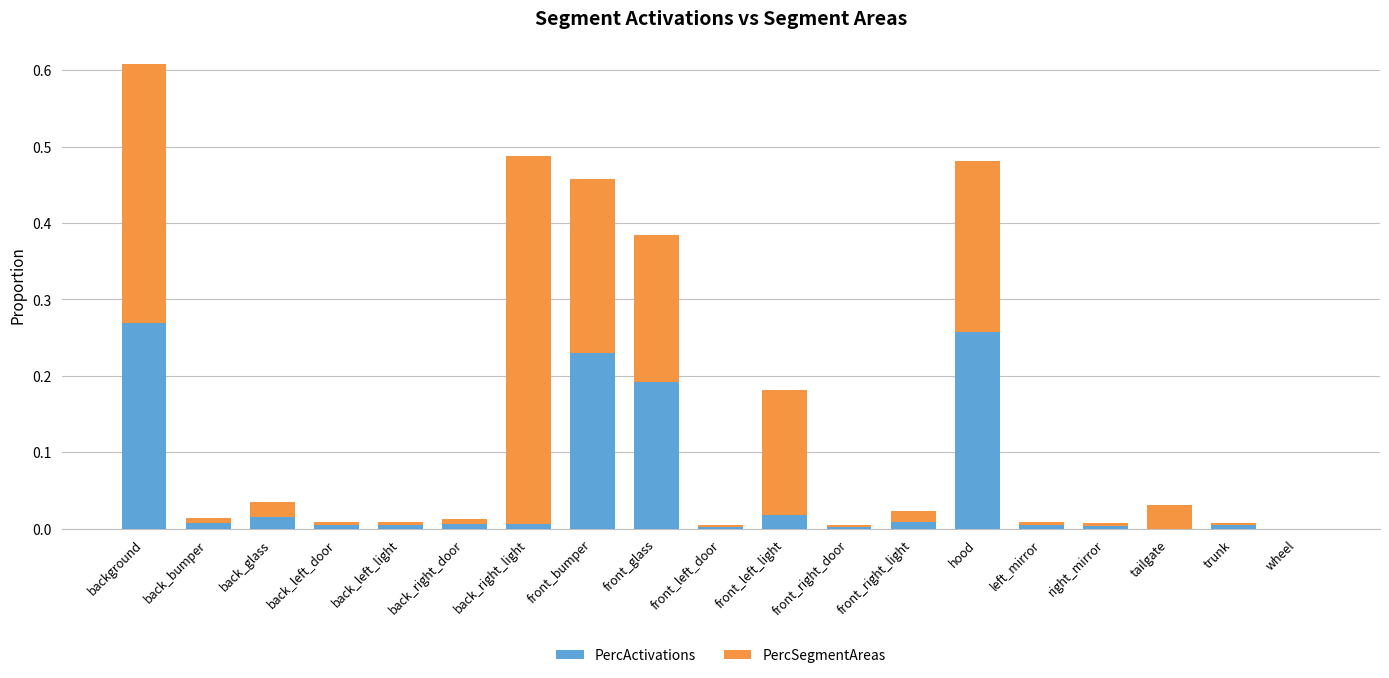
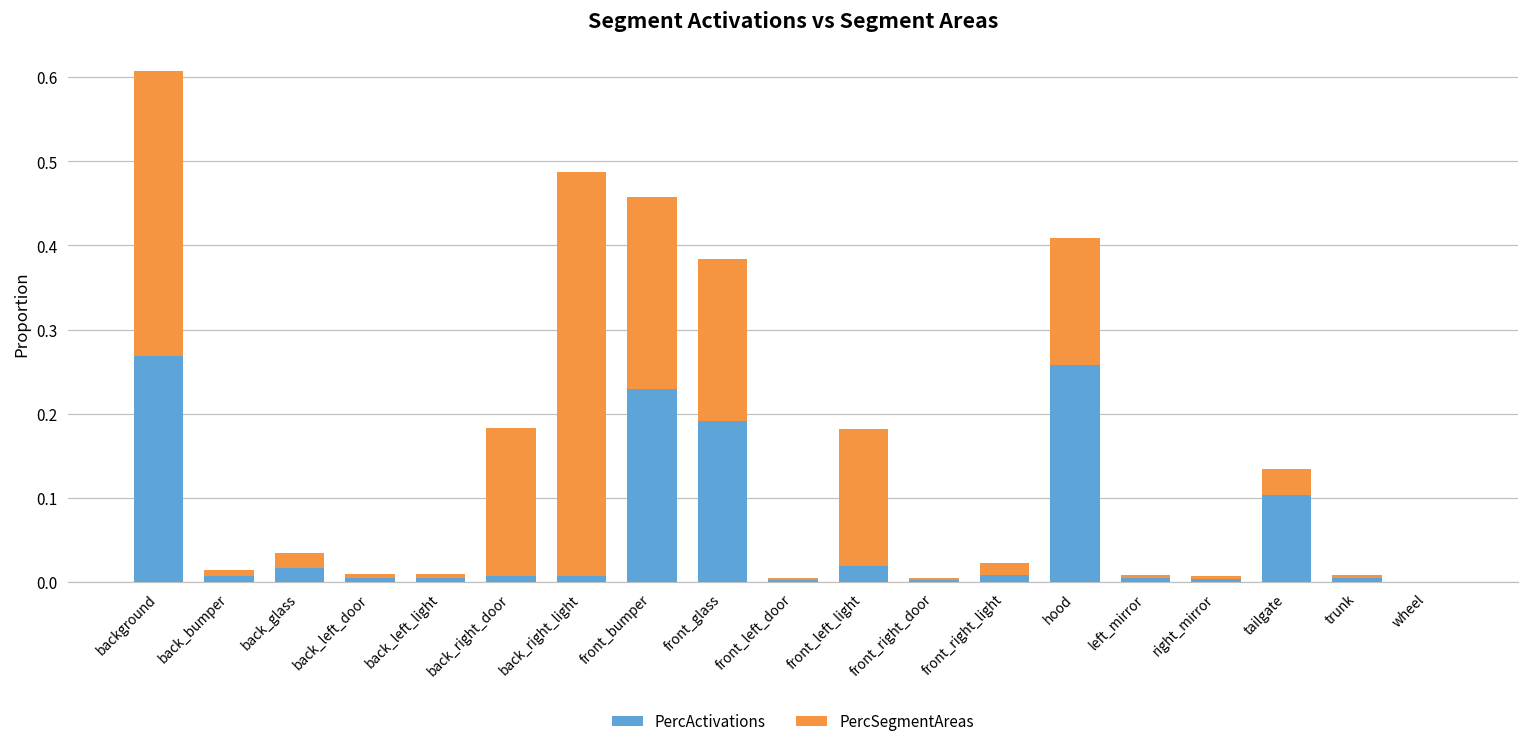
PercSegmentAreas, back_right_door: 0.01 -> 0.18
PercSegmentAreas, hood: 0.22 -> 0.15
PercActivations, tailgate: 0.00 -> 0.10
